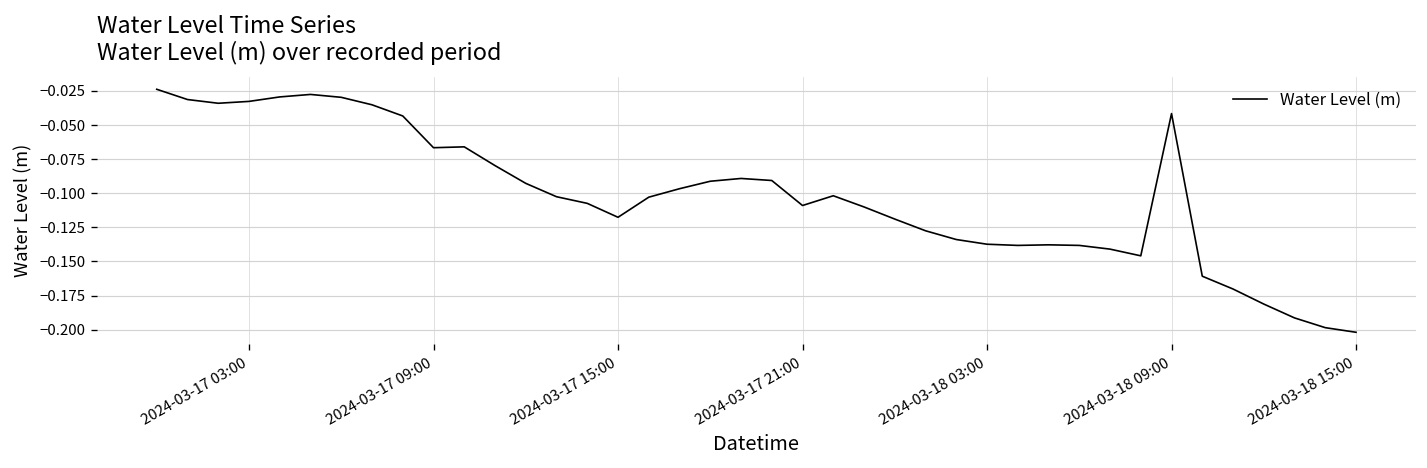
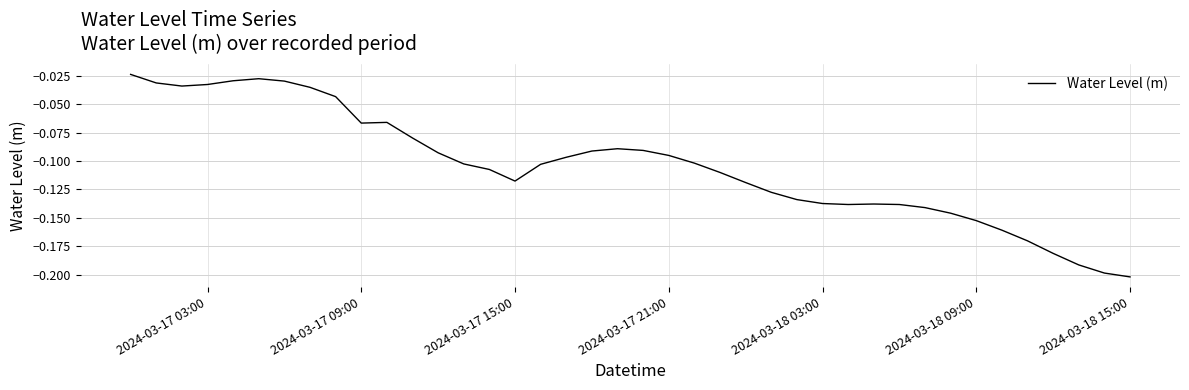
2024-03-17 21:00: -0.109 -> -0.095
2024-03-18 09:00: -0.042 -> -0.152
